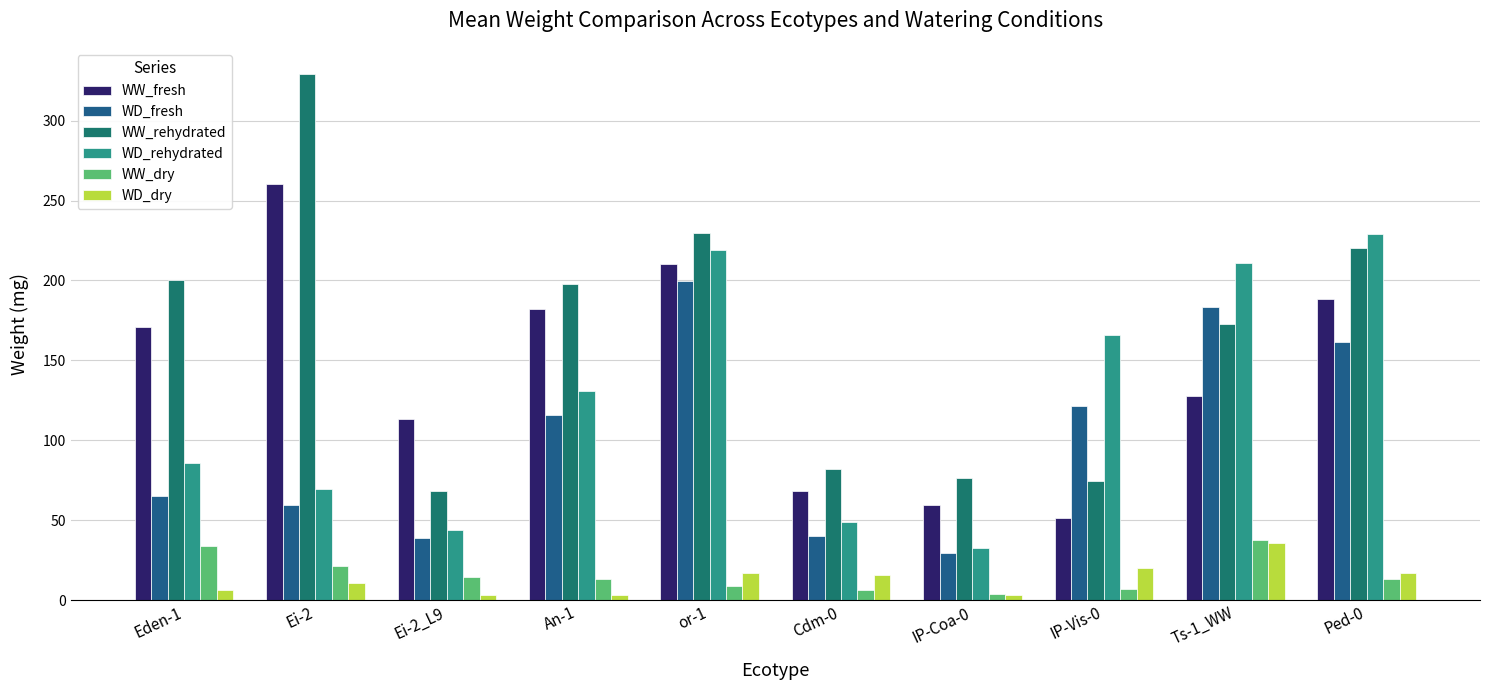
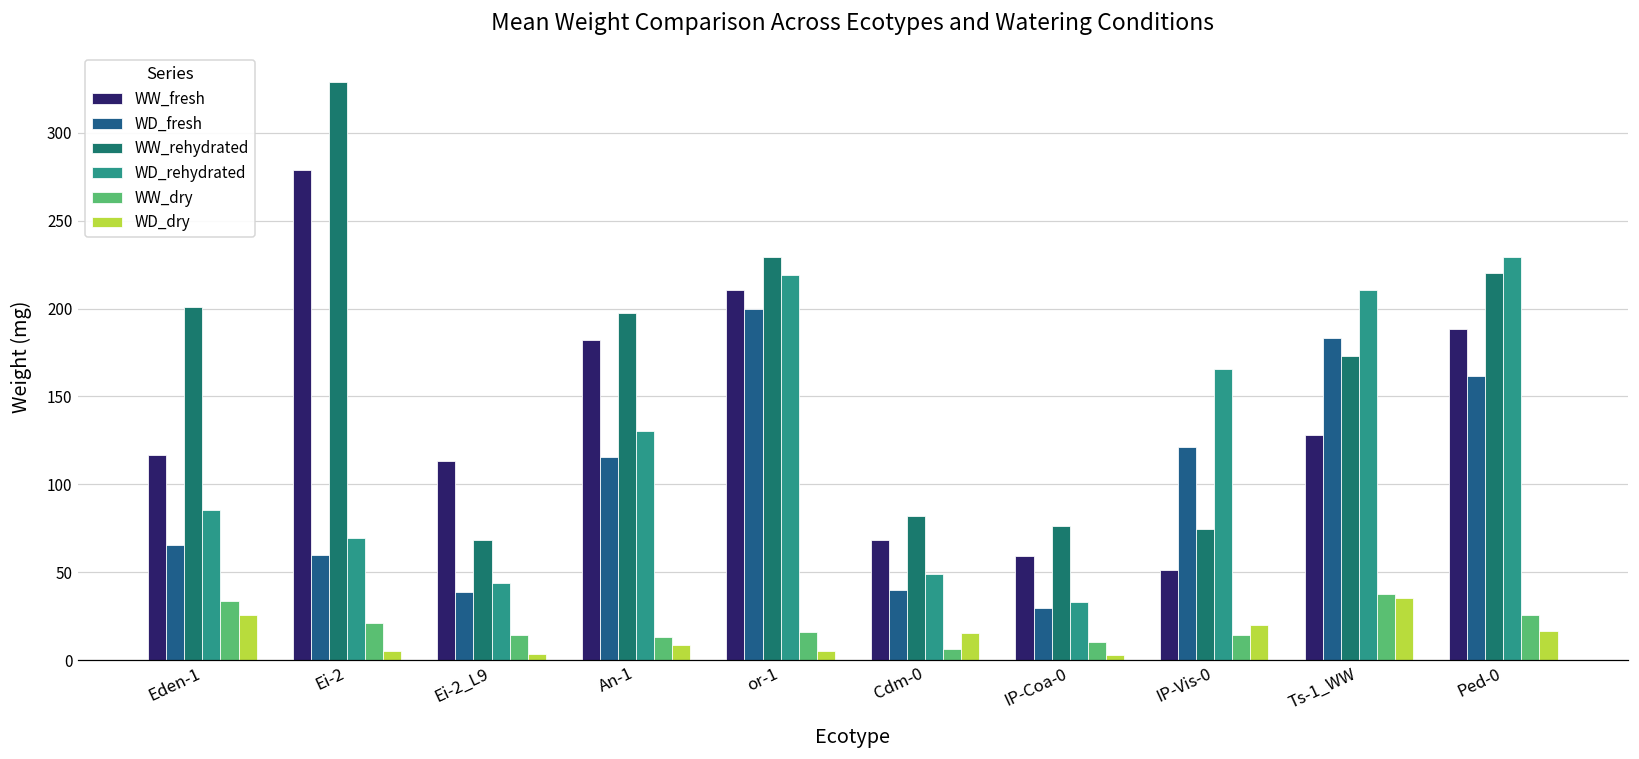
WW_fresh, Eden-1: 171 -> 117
WD_dry, Eden-1: 6 -> 26
WW_fresh, Ei-2: 261 -> 279
WD_dry, Ei-2: 11 -> 5
WD_dry, An-1: 3 -> 9
WW_dry, or-1: 9 -> 16
WD_dry, or-1: 17 -> 5
WW_dry, IP-Coa-0: 4 -> 10
WW_dry, IP-Vis-0: 7 -> 14
WW_dry, Ped-0: 13 -> 26
